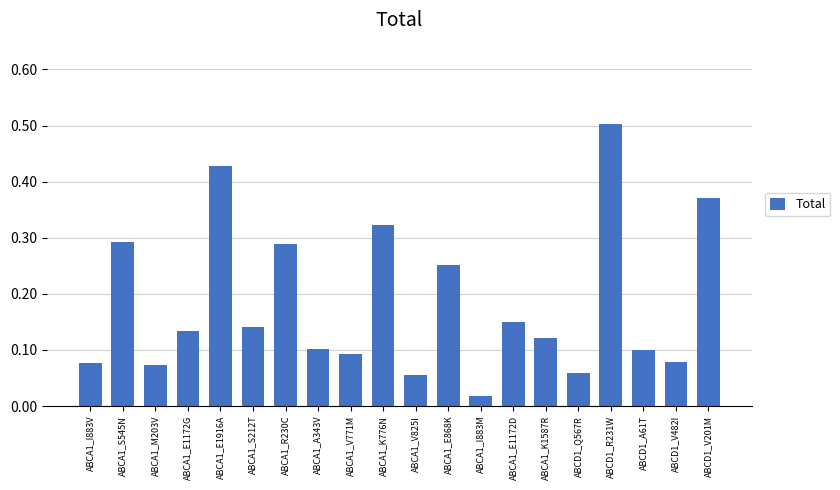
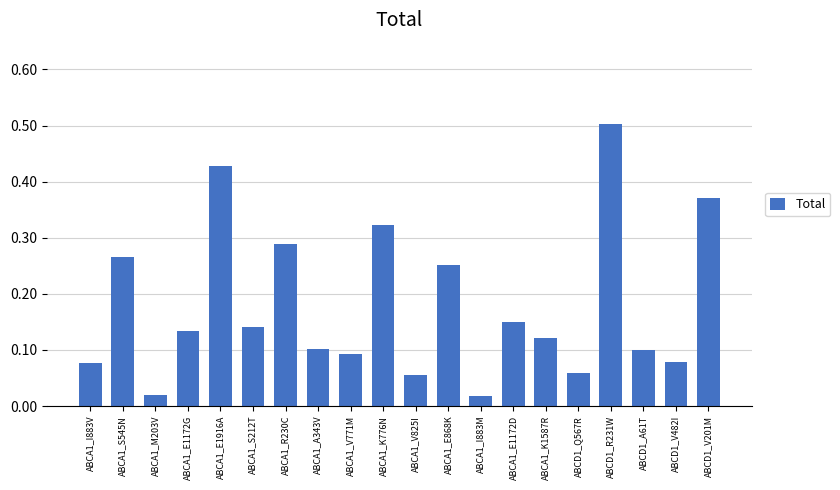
ABCA1_S545N: 0.29 -> 0.27
ABCA1_M203V: 0.07 -> 0.02
